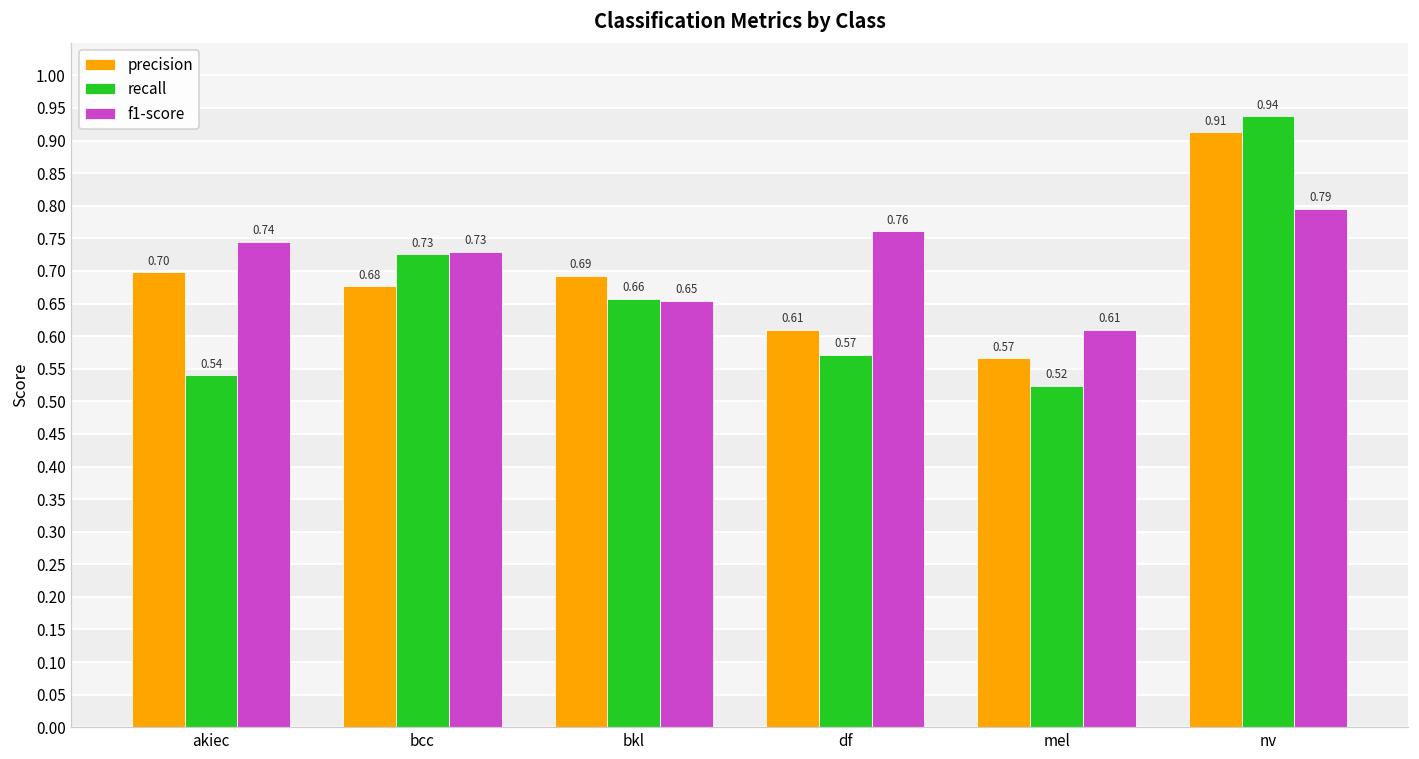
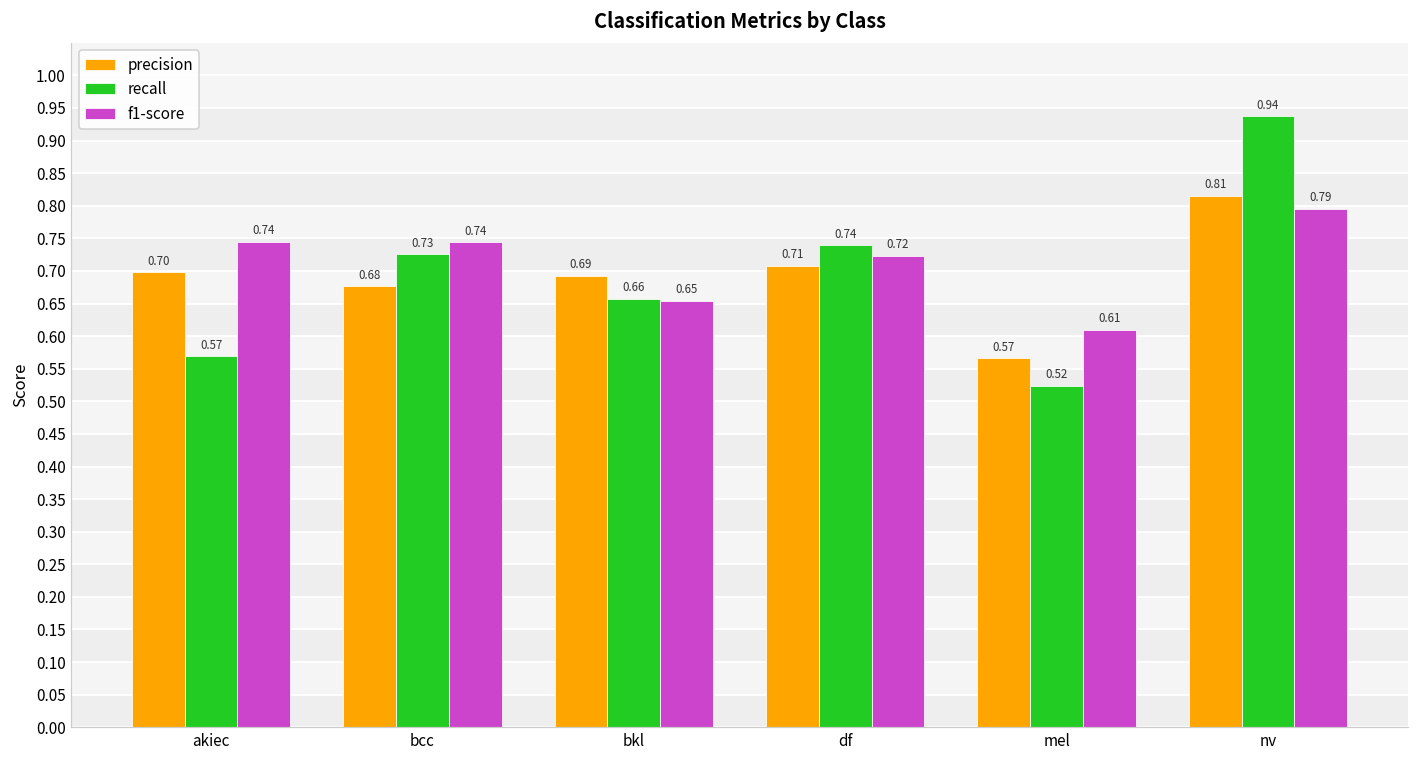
recall, akiec: 0.54 -> 0.57
f1-score, bcc: 0.73 -> 0.74
precision, df: 0.61 -> 0.71
recall, df: 0.57 -> 0.74
f1-score, df: 0.76 -> 0.72
precision, nv: 0.91 -> 0.81
